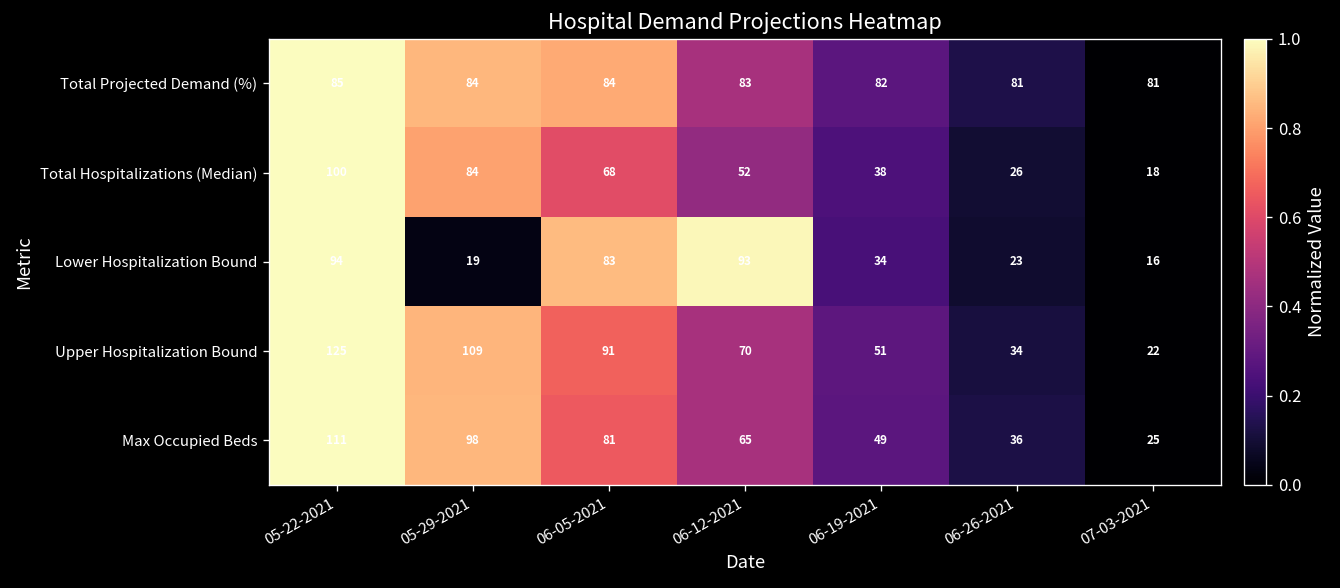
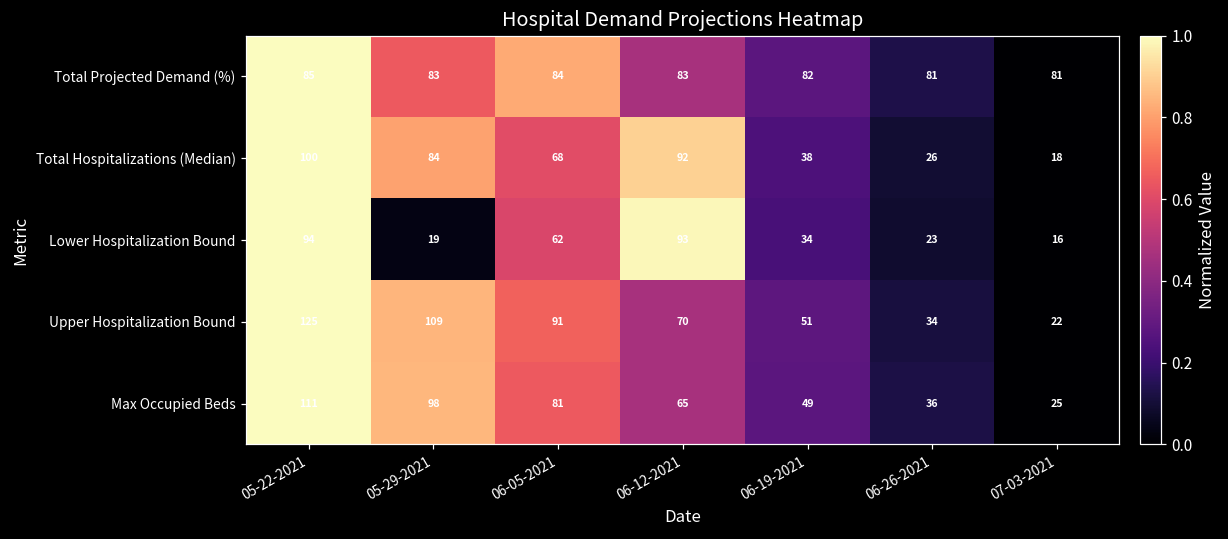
Total Projected Demand (%), 05-29-2021: 84 -> 83
Total Hospitalizations (Median), 06-12-2021: 52 -> 92
Lower Hospitalization Bound, 06-05-2021: 83 -> 62
